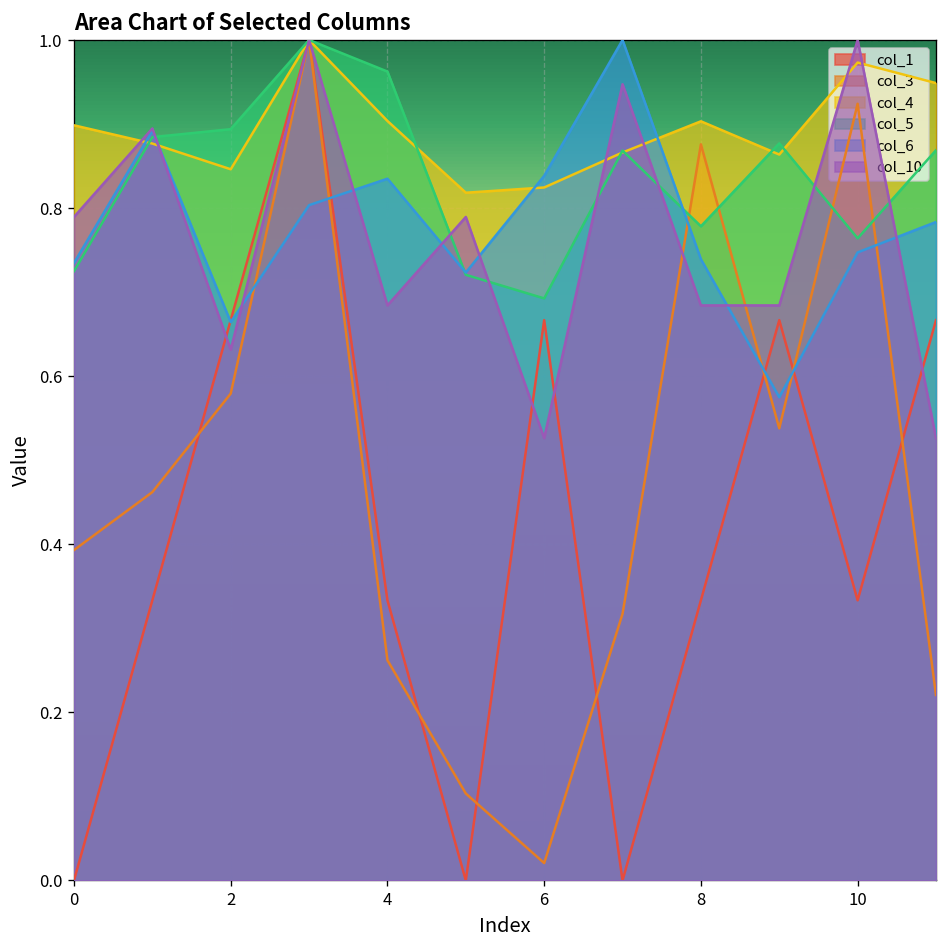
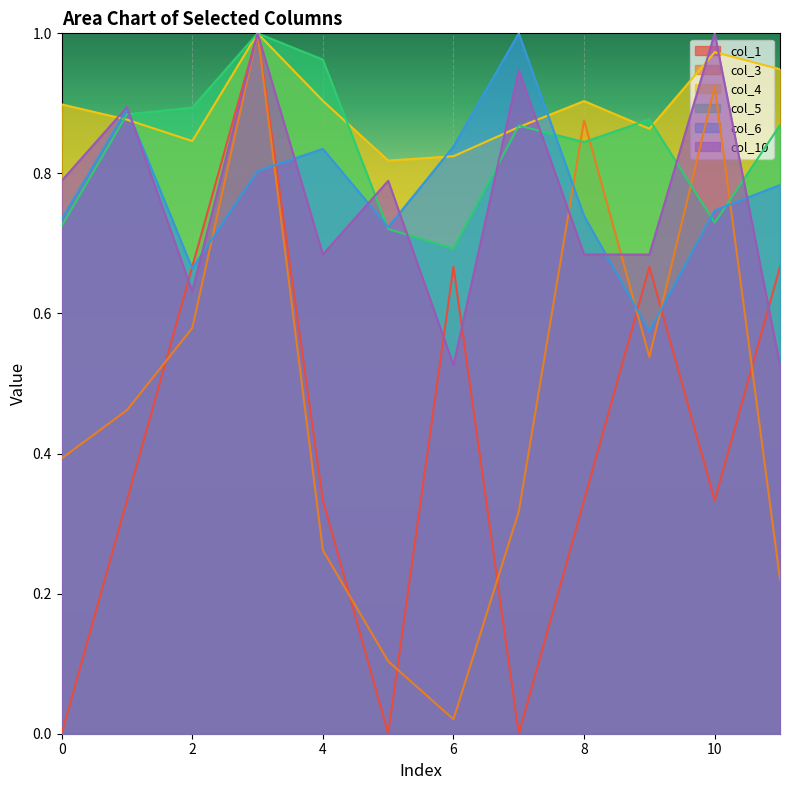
col_5, 8: 0.78 -> 0.84
col_5, 10: 0.76 -> 0.73
